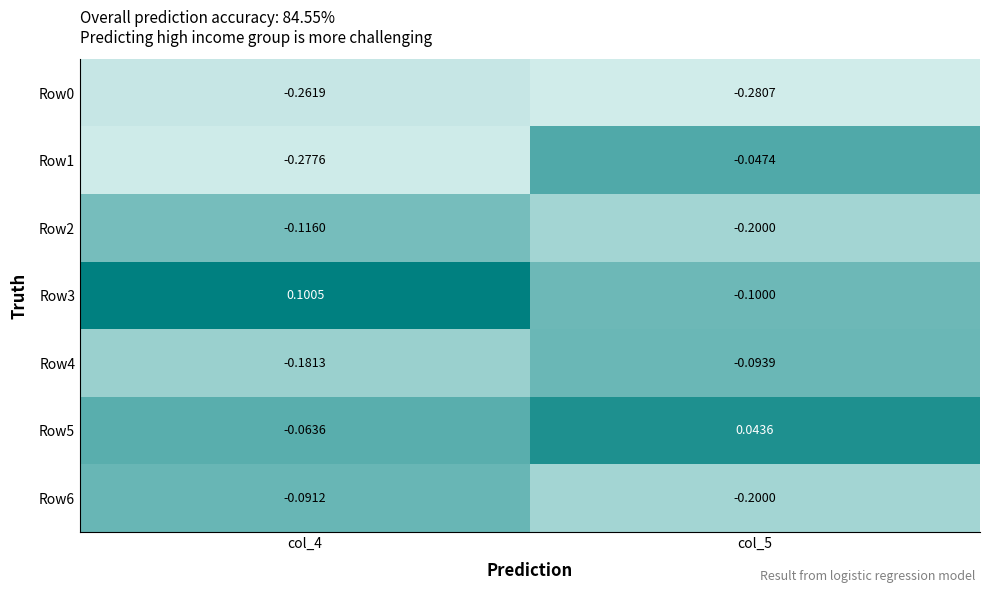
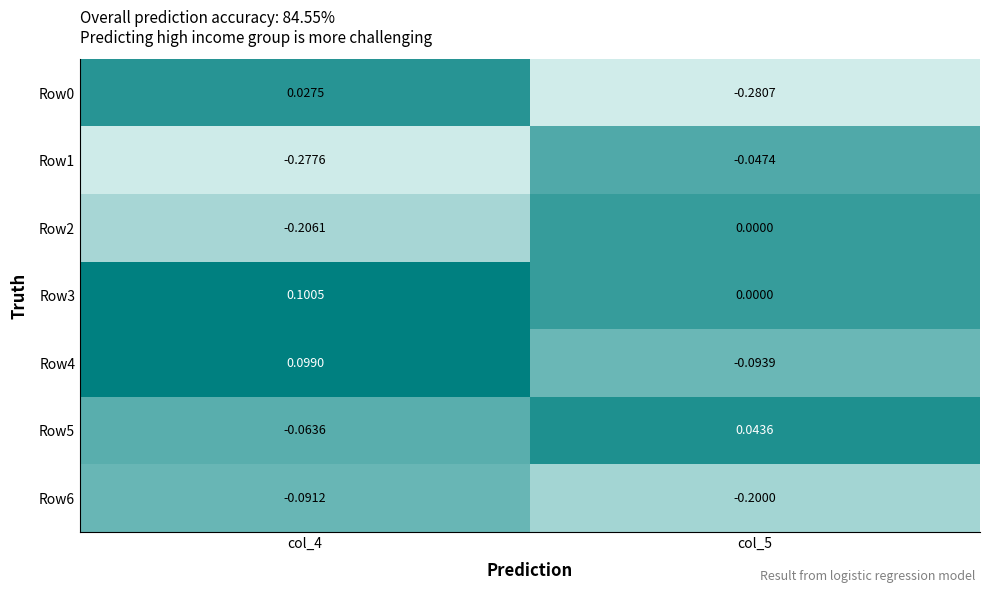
Row0, col_4: -0.2619 -> 0.0275
Row2, col_4: -0.1160 -> -0.2061
Row2, col_5: -0.2000 -> 0.0000
Row3, col_5: -0.1000 -> 0.0000
Row4, col_4: -0.1813 -> 0.0990
